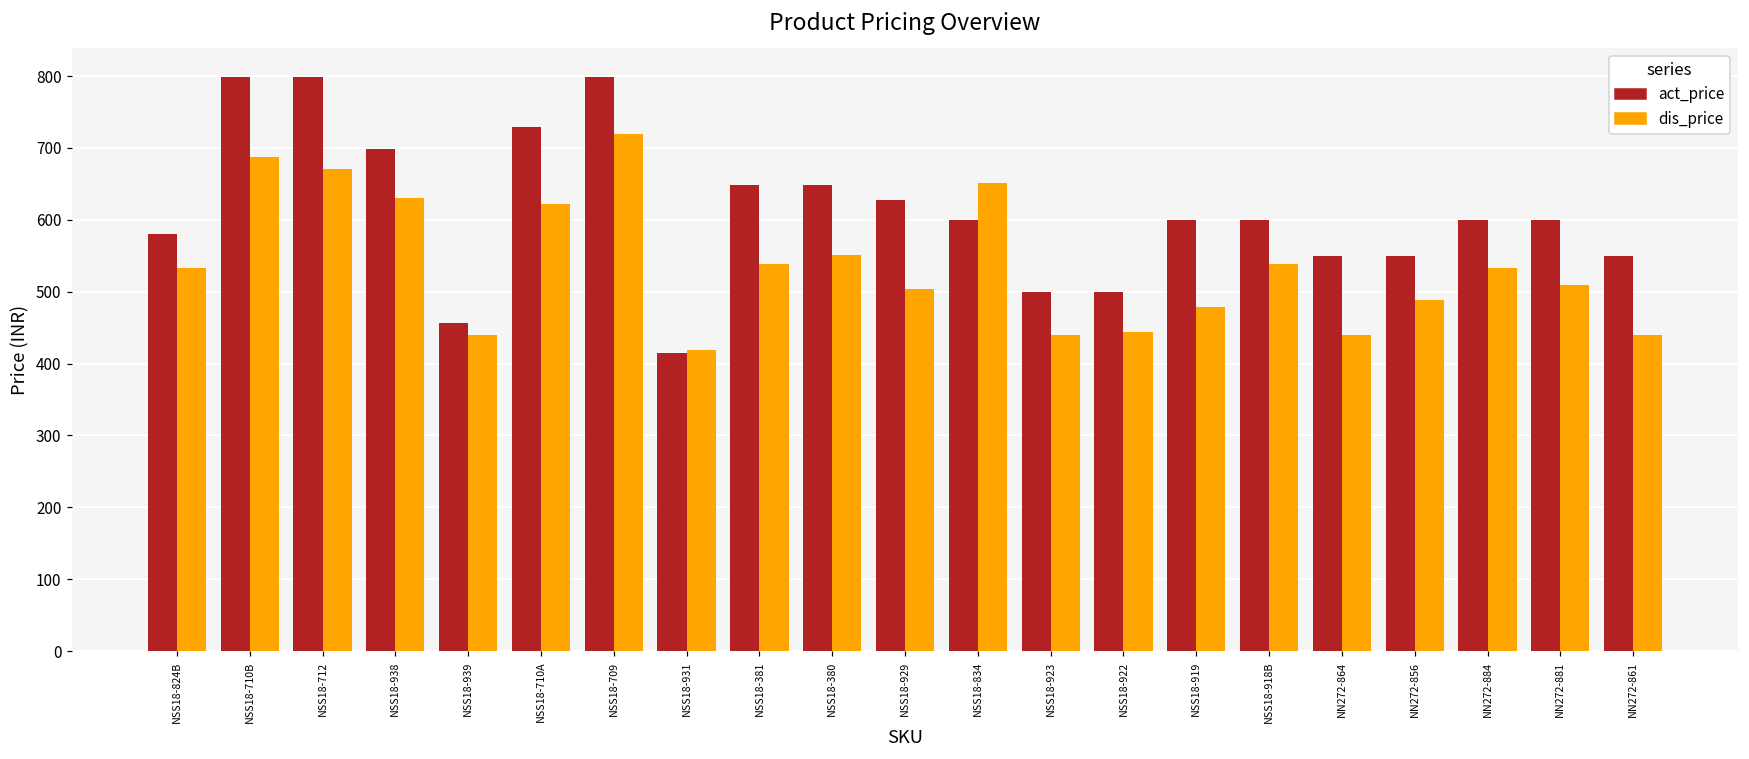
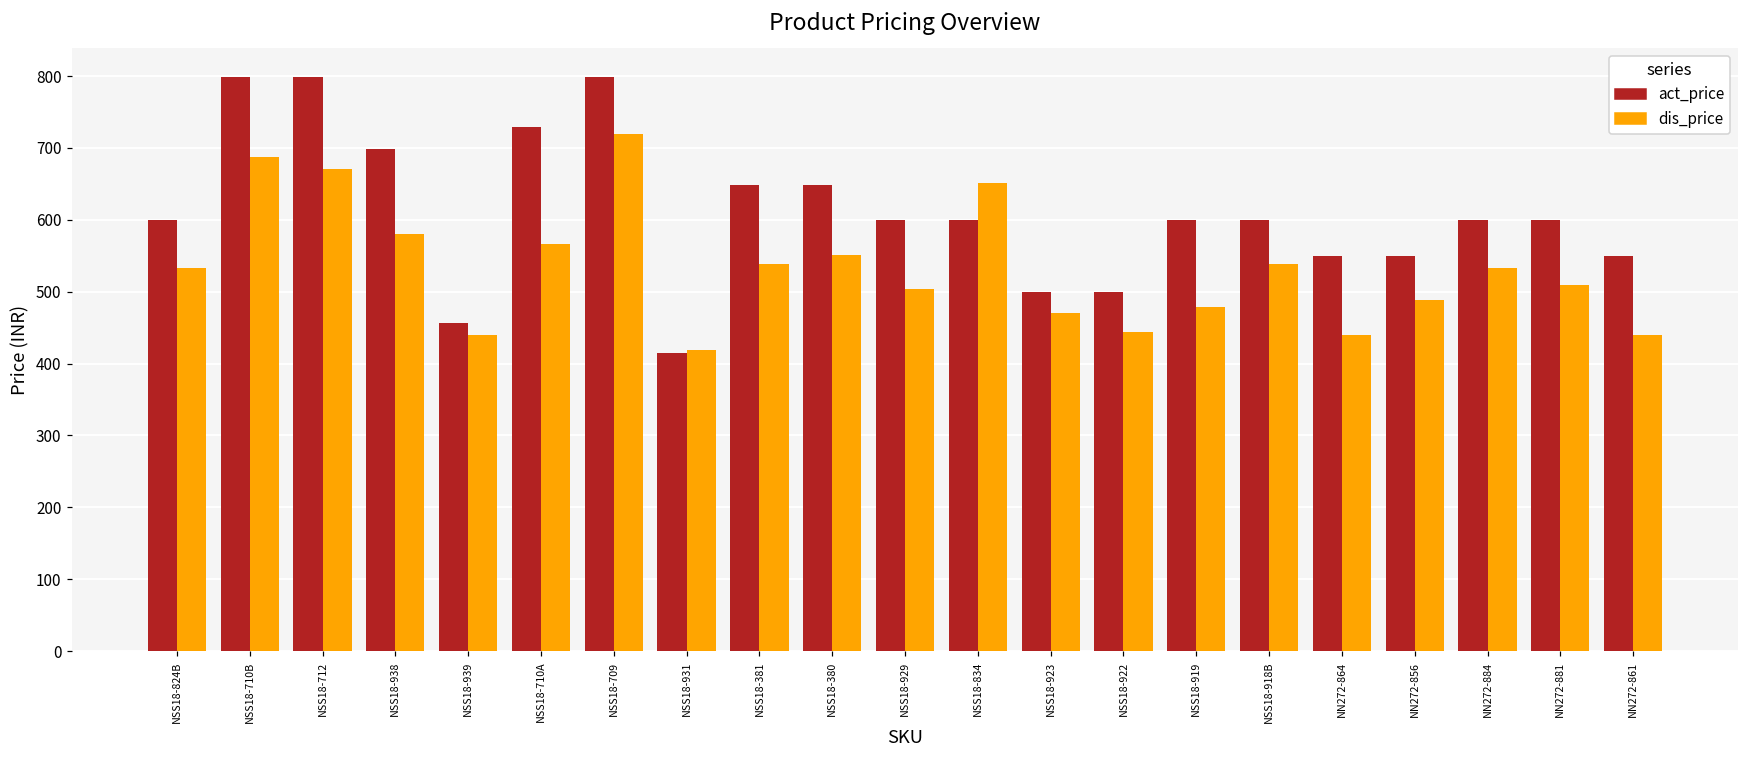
act_price, NSS18-824B: 580 -> 600
dis_price, NSS18-938: 630 -> 580
dis_price, NSS18-710A: 620 -> 570
act_price, NSS18-929: 630 -> 600
dis_price, NSS18-923: 440 -> 470
